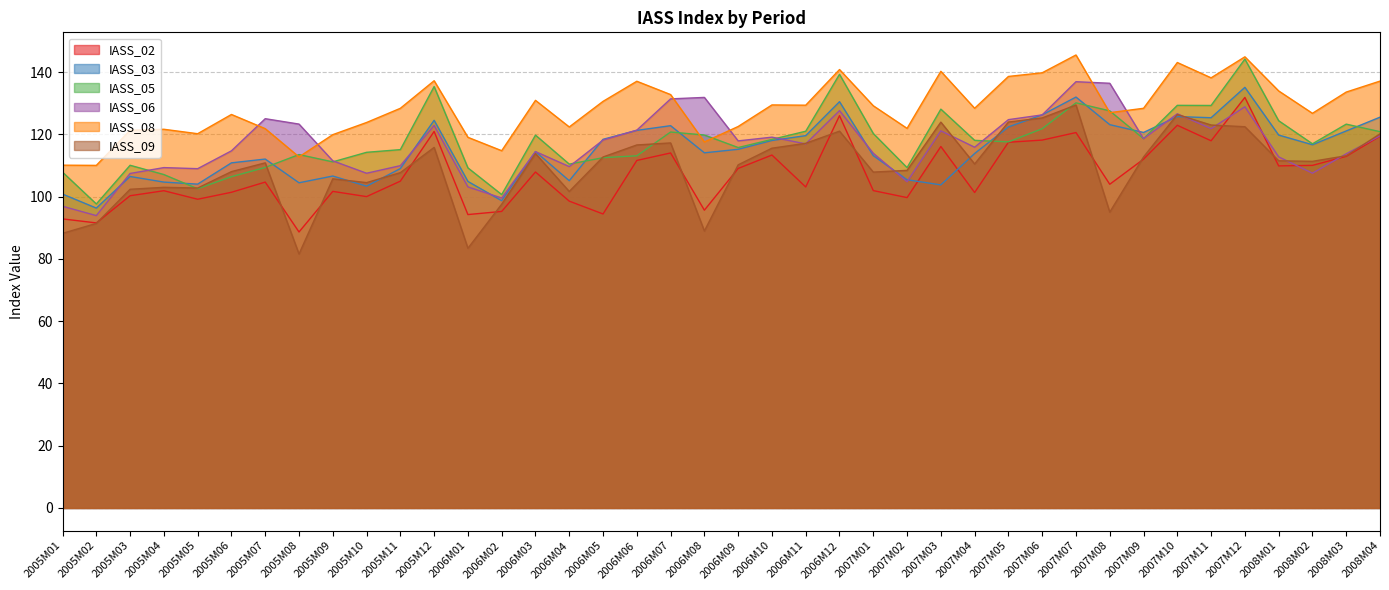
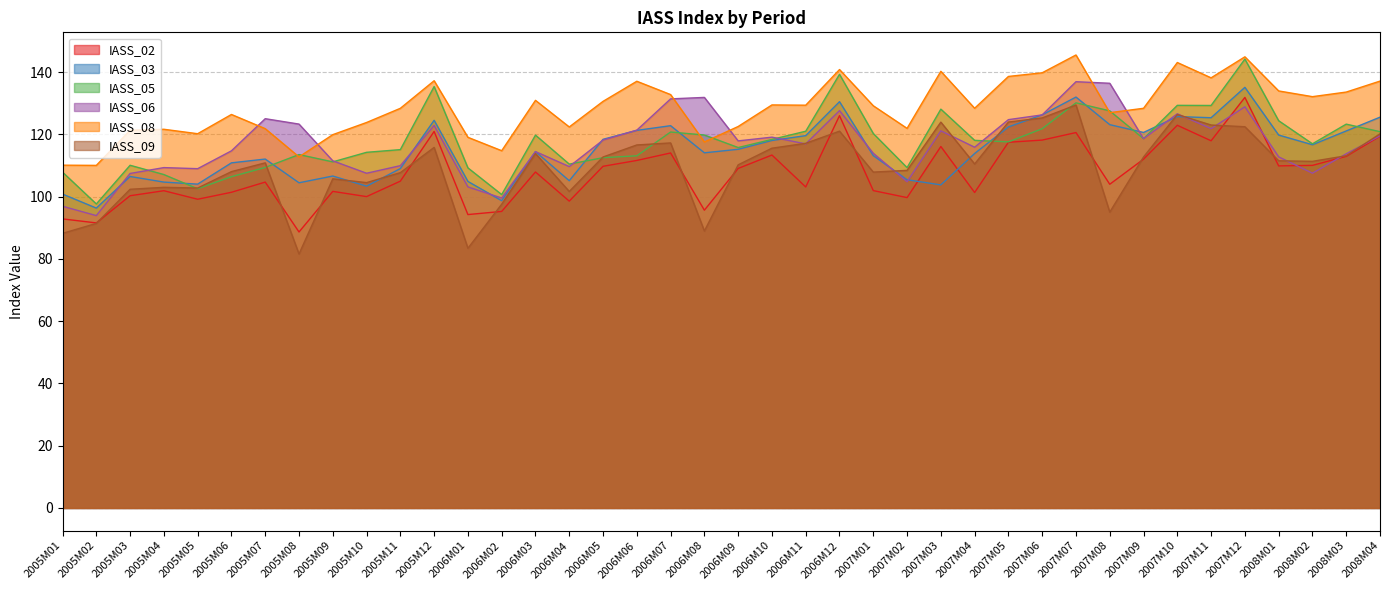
IASS_02, 2006M05: 94 -> 110
IASS_08, 2008M02: 127 -> 132
